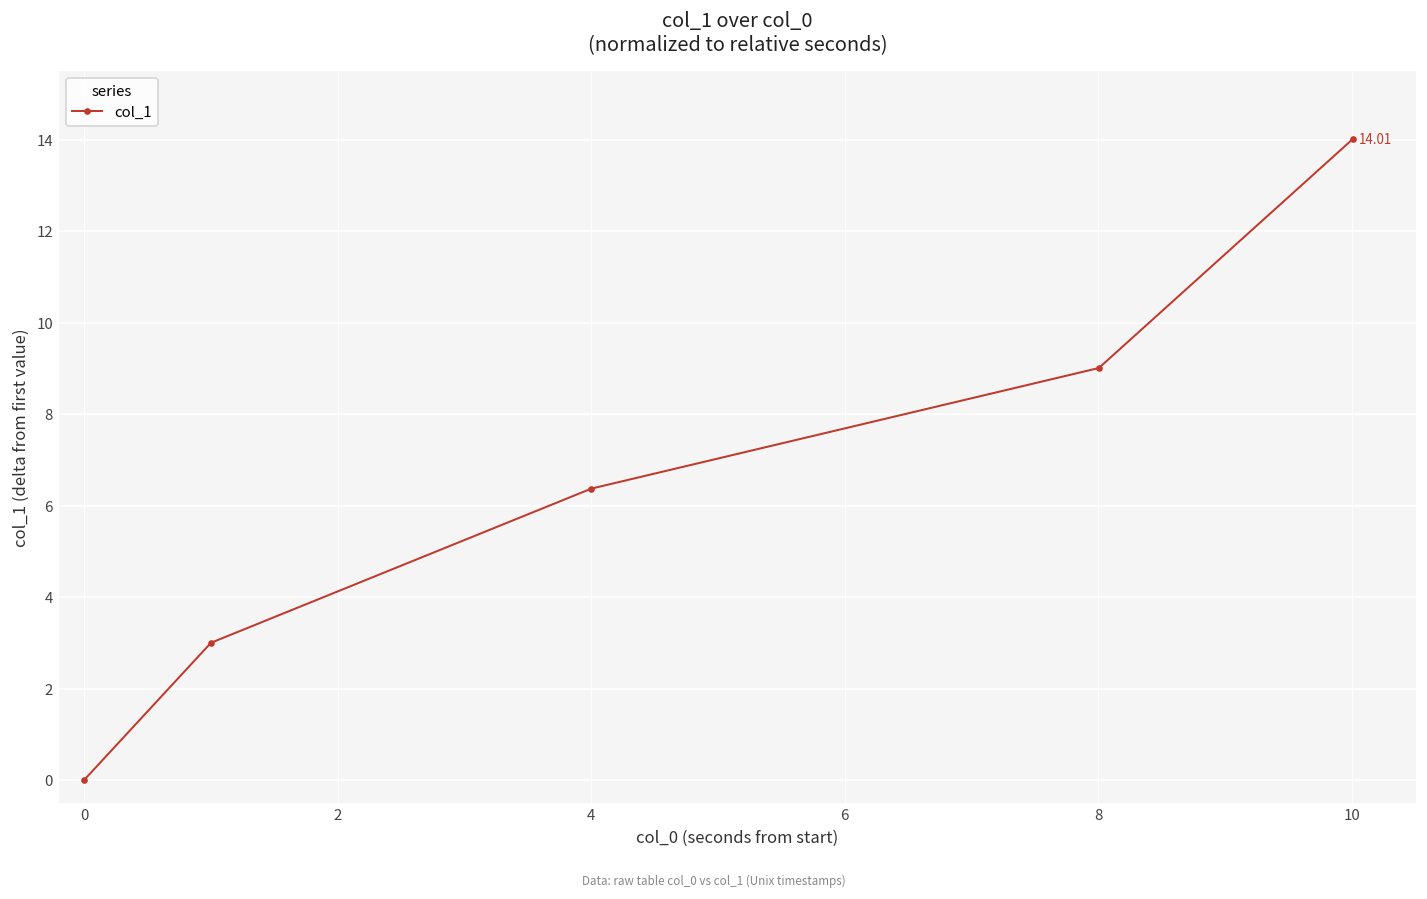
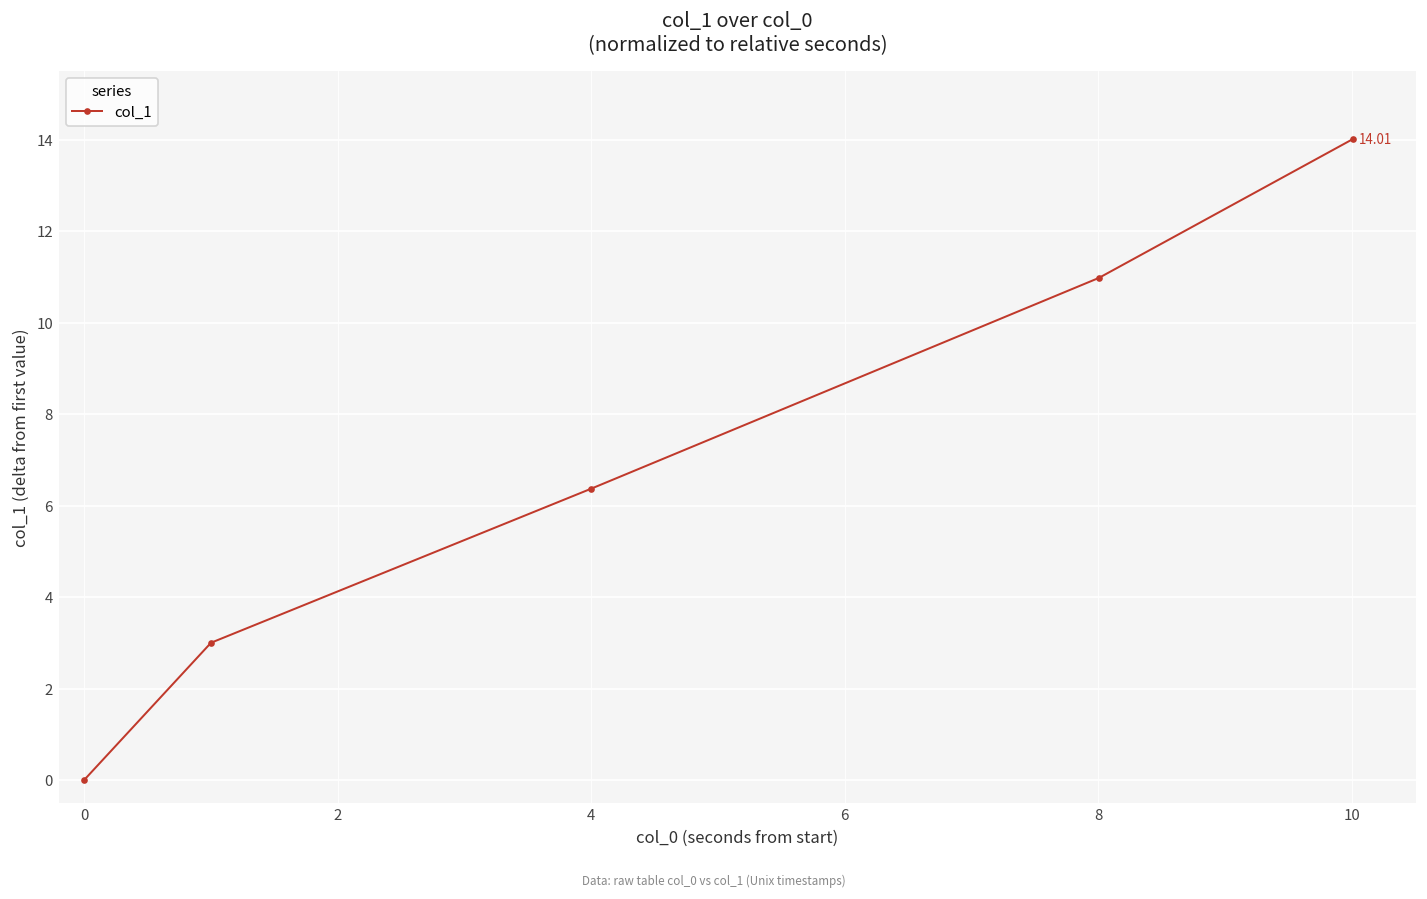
8: 9.0 -> 11.0
